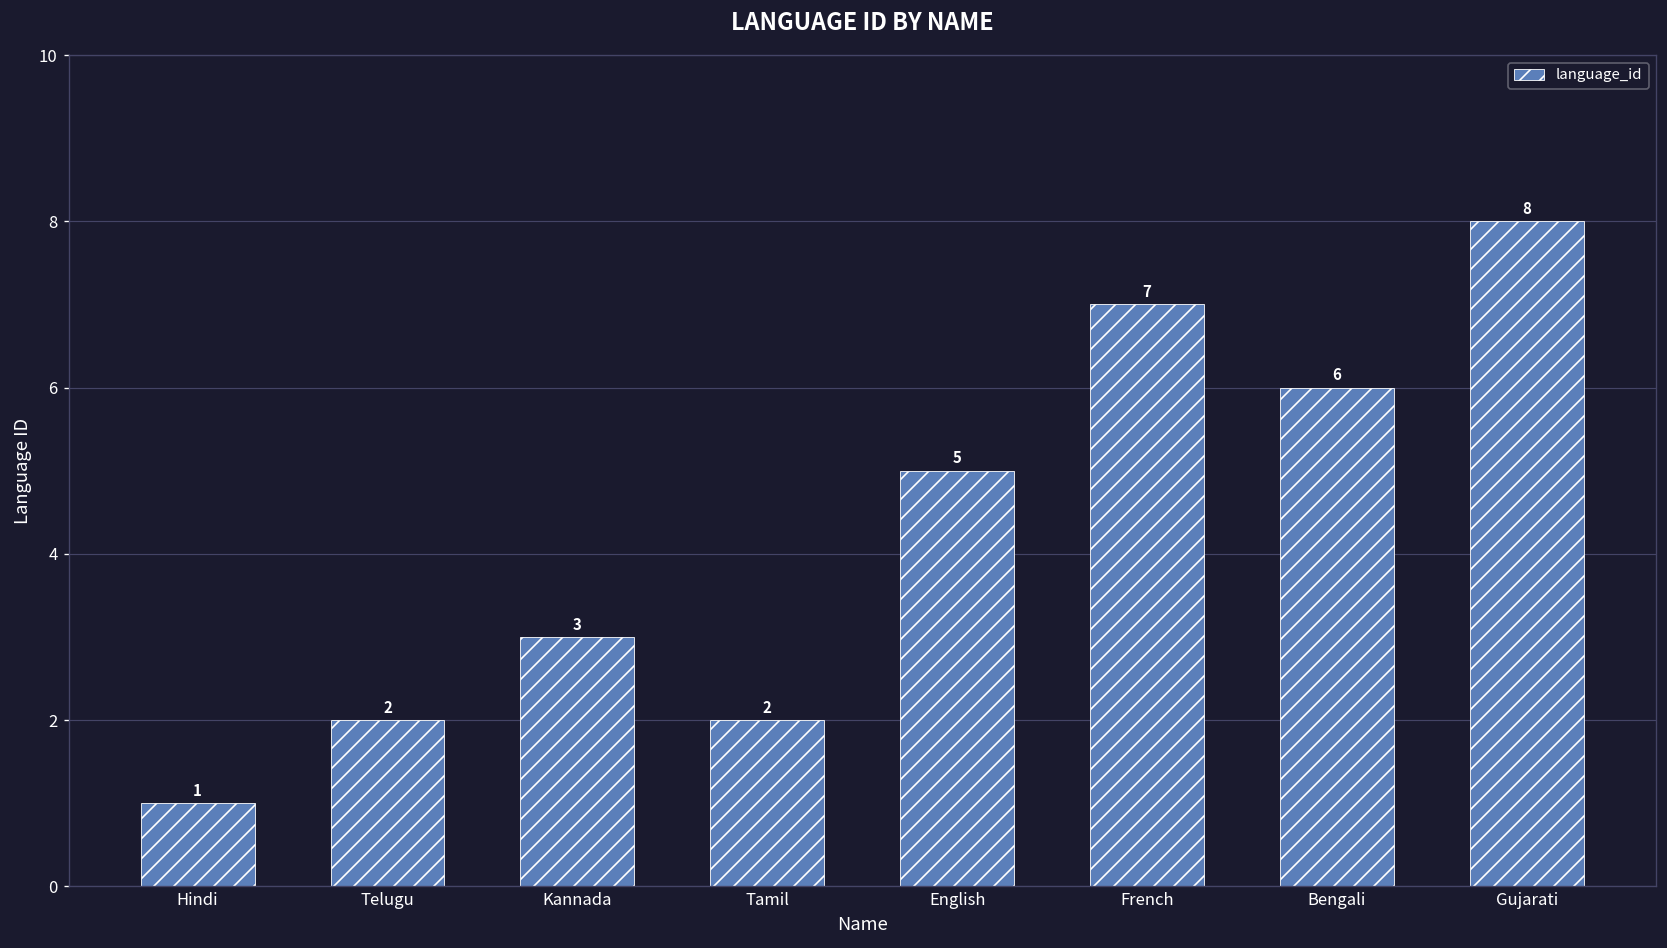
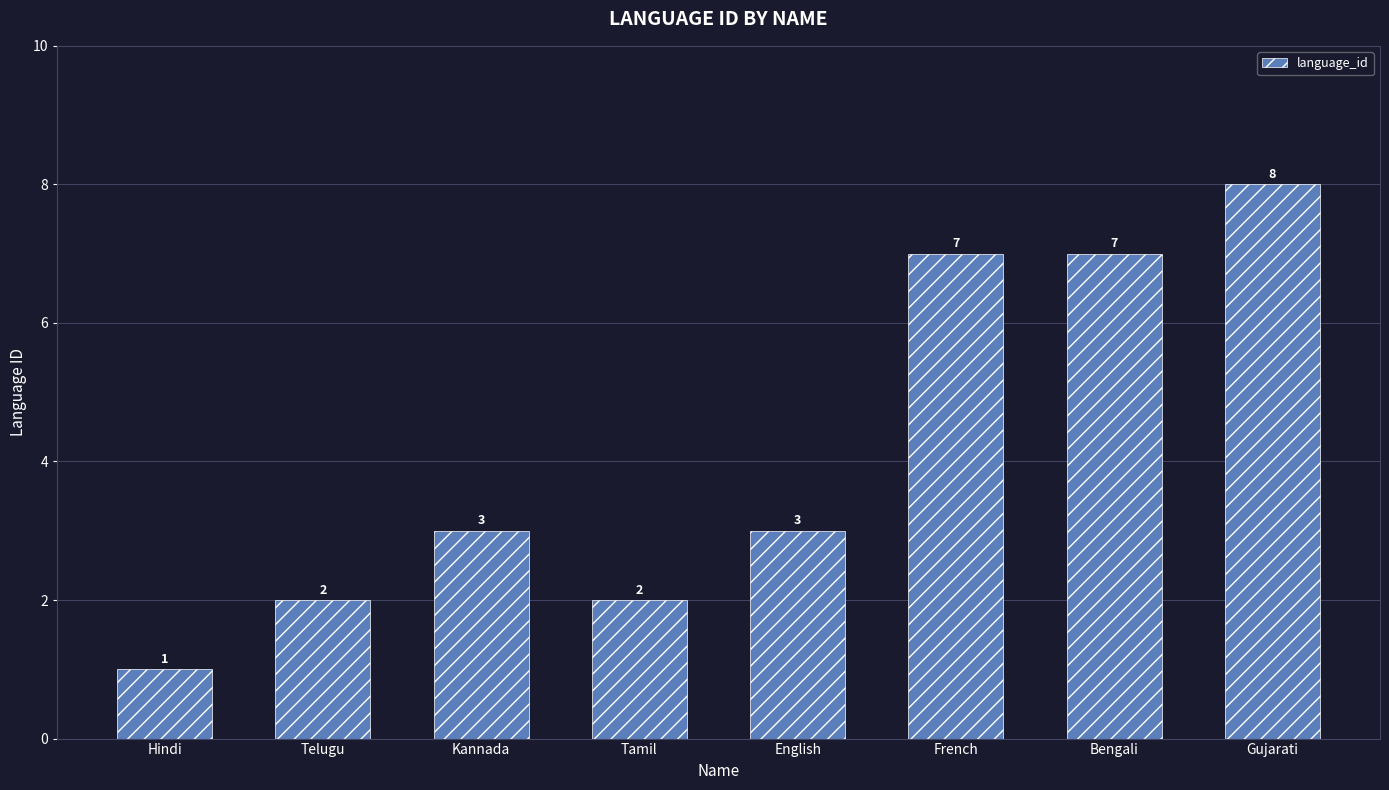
English: 5 -> 3
Bengali: 6 -> 7
